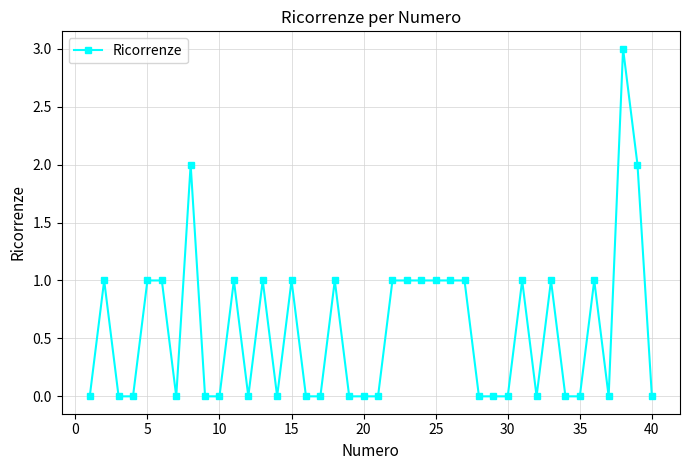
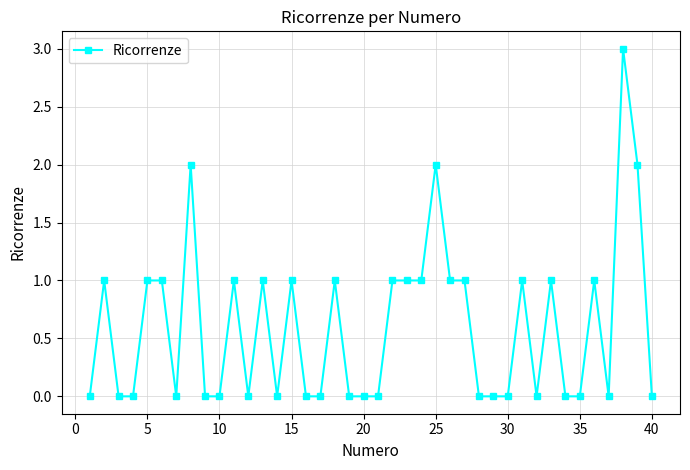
25: 1 -> 2
